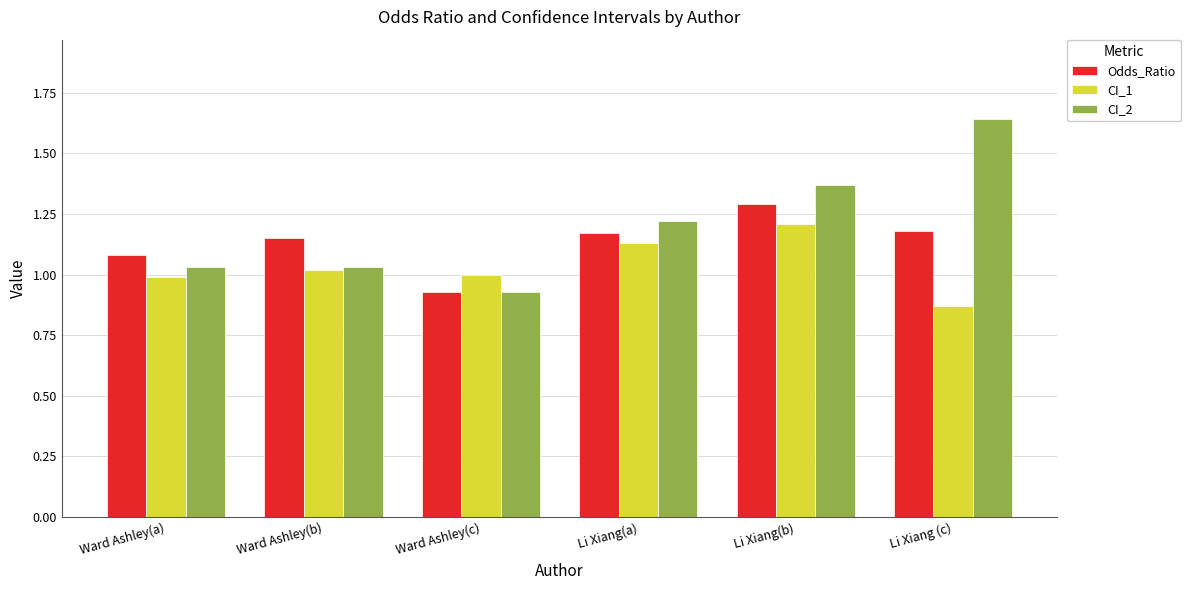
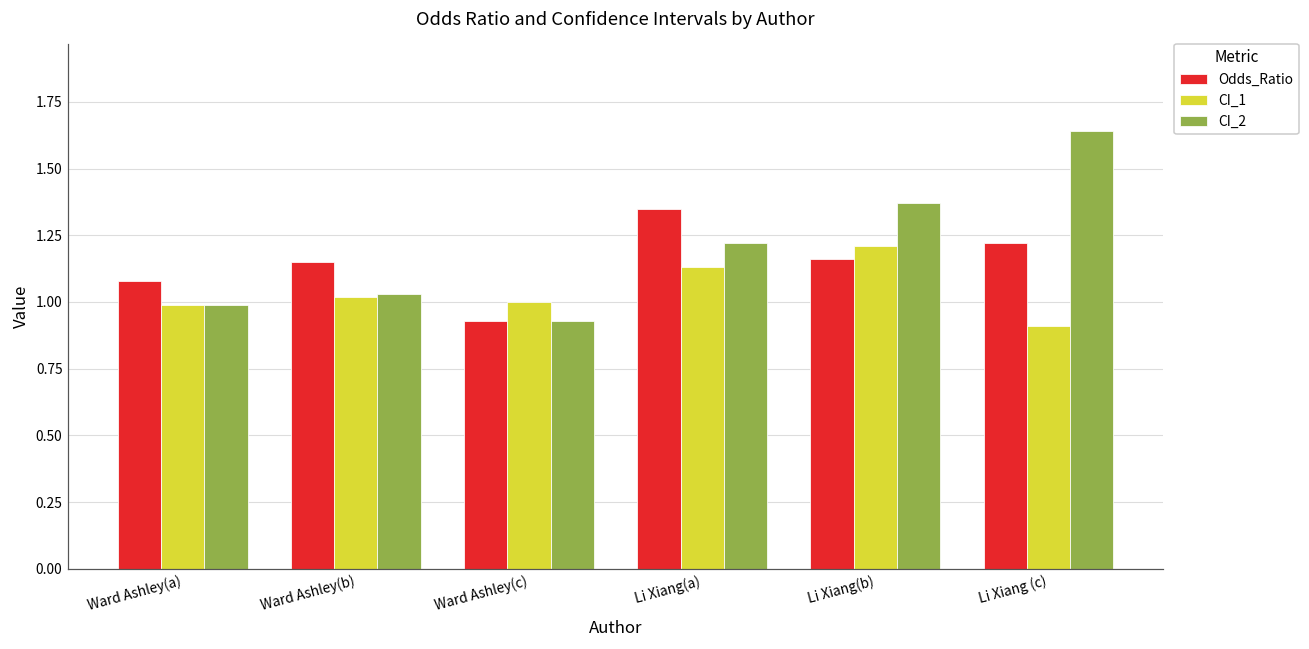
CI_2, Ward Ashley(a): 1.03 -> 0.99
Odds_Ratio, Li Xiang(a): 1.17 -> 1.35
Odds_Ratio, Li Xiang(b): 1.29 -> 1.16
Odds_Ratio, Li Xiang (c): 1.18 -> 1.22
CI_1, Li Xiang (c): 0.87 -> 0.91
